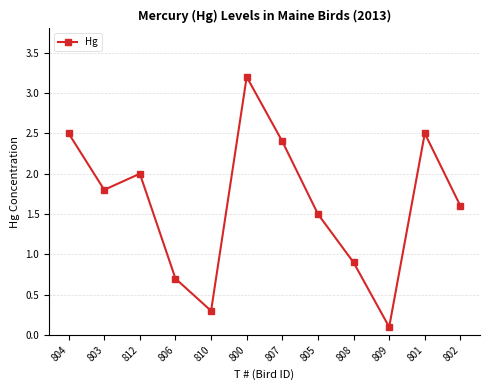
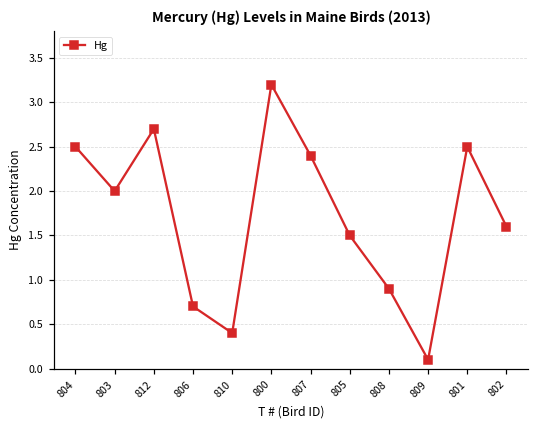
803: 1.8 -> 2.0
812: 2.0 -> 2.7
810: 0.3 -> 0.4
